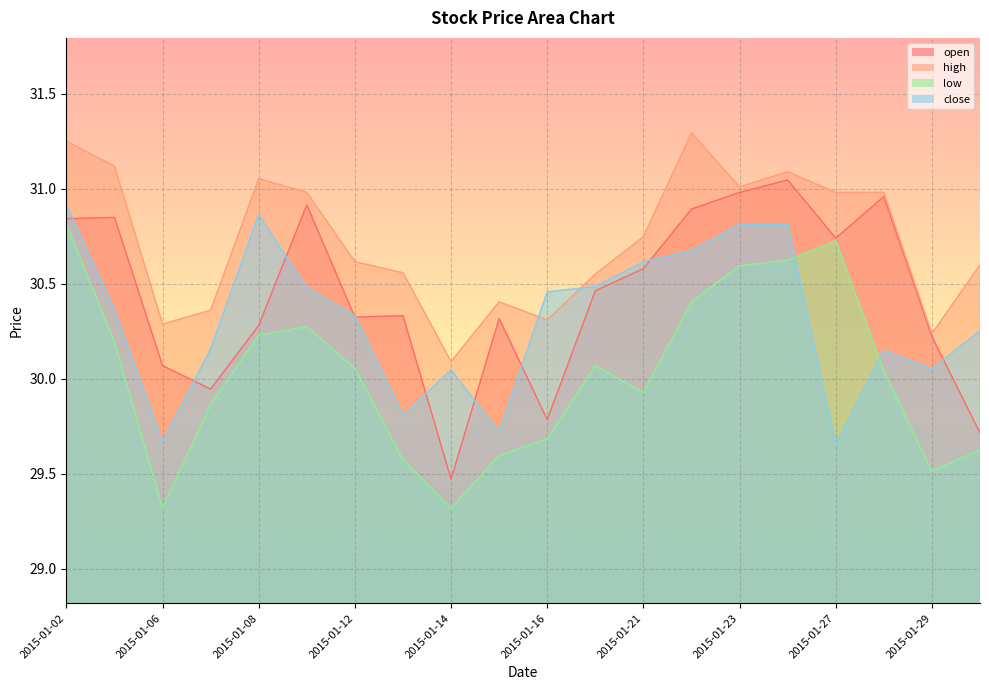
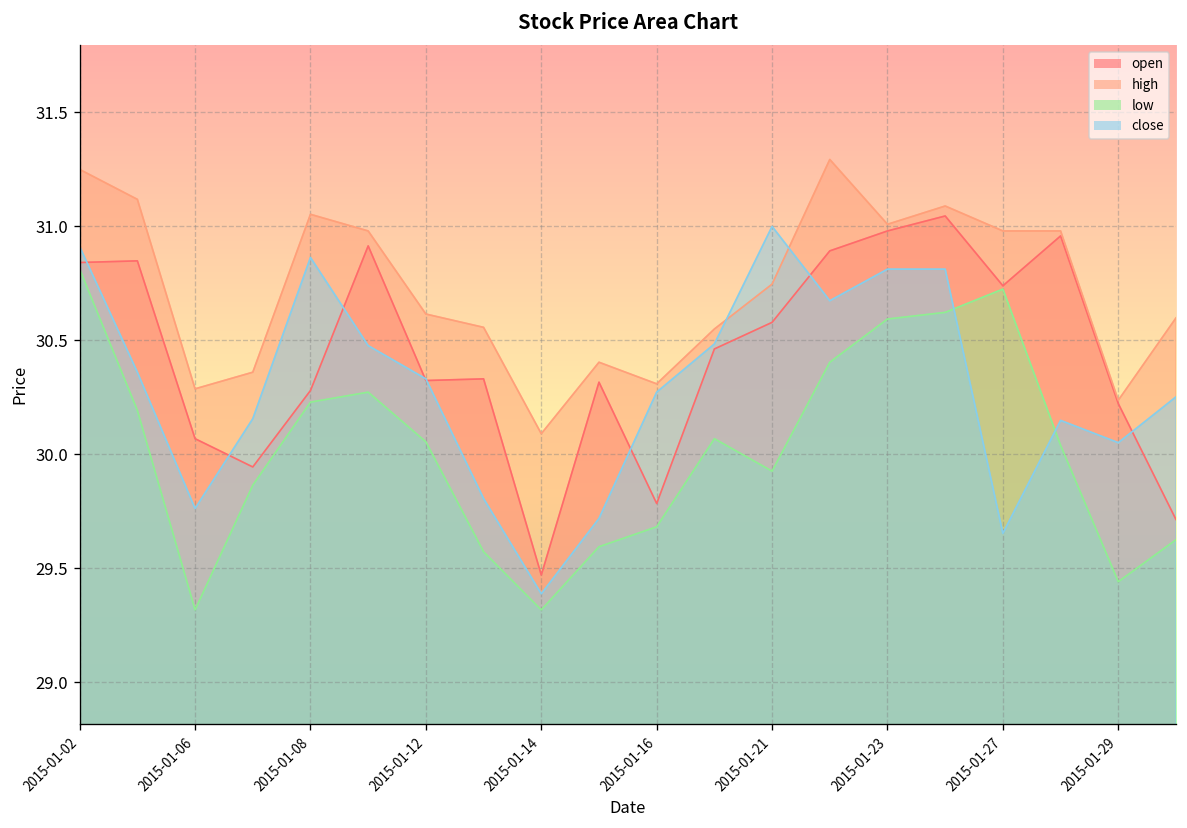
close, 2015-01-06: 29.67 -> 29.76
close, 2015-01-14: 30.05 -> 29.39
close, 2015-01-16: 30.46 -> 30.27
close, 2015-01-21: 30.62 -> 31.00
low, 2015-01-29: 29.51 -> 29.44
